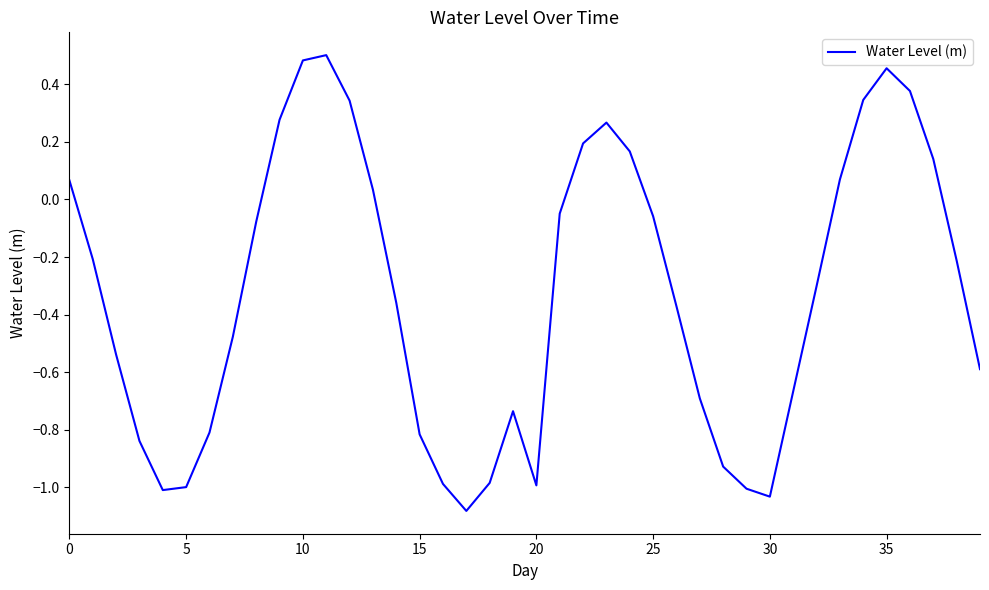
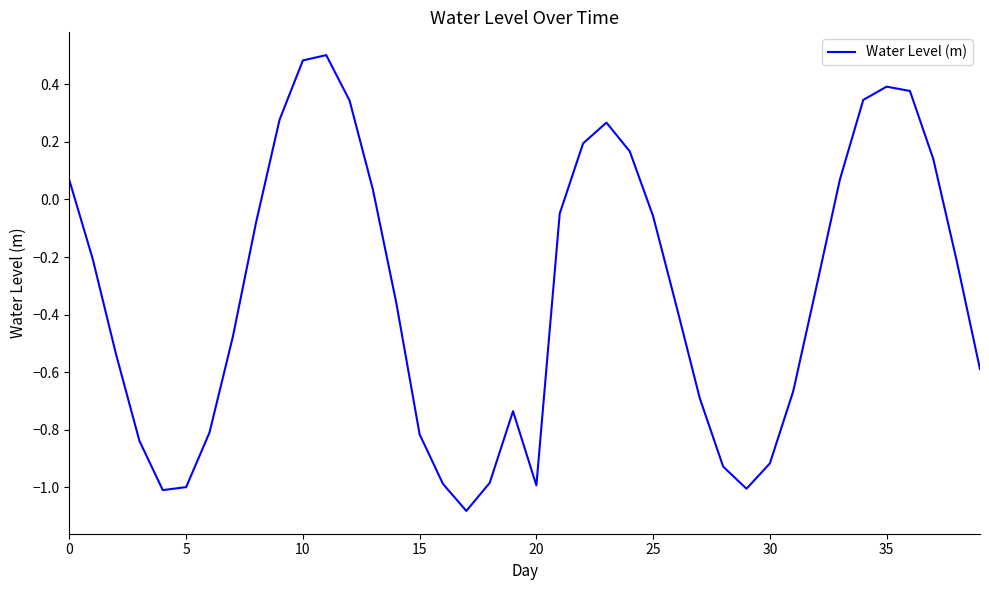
30: -1.03 -> -0.92
35: 0.46 -> 0.39
